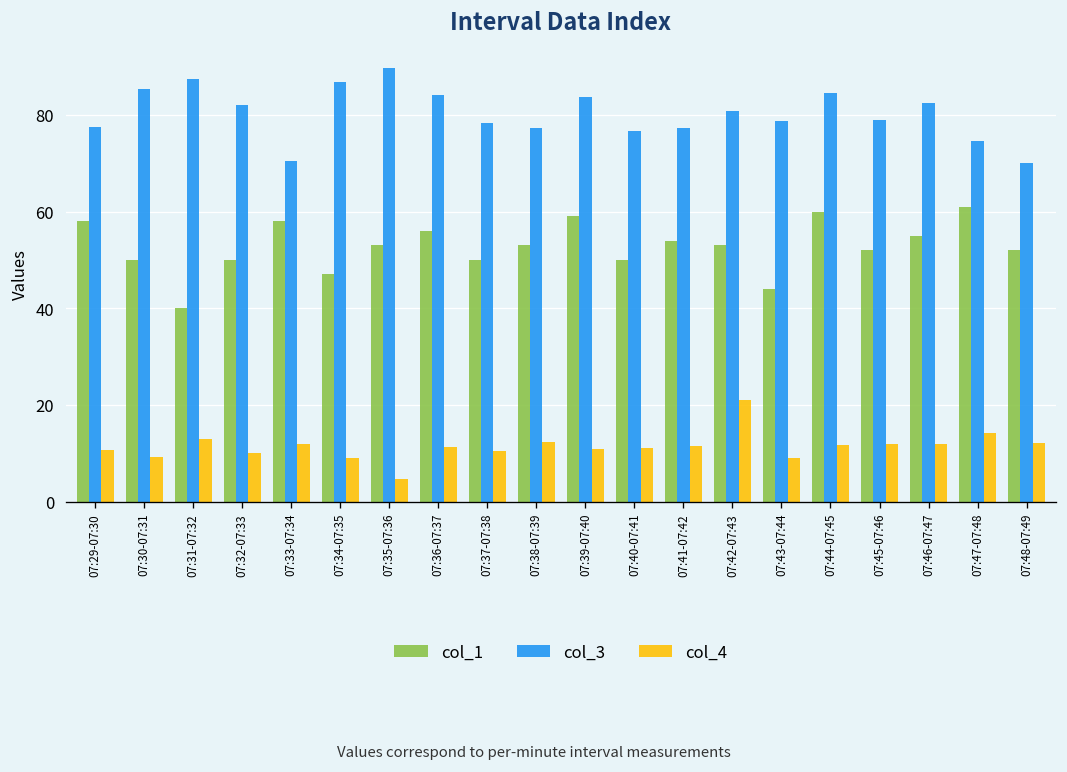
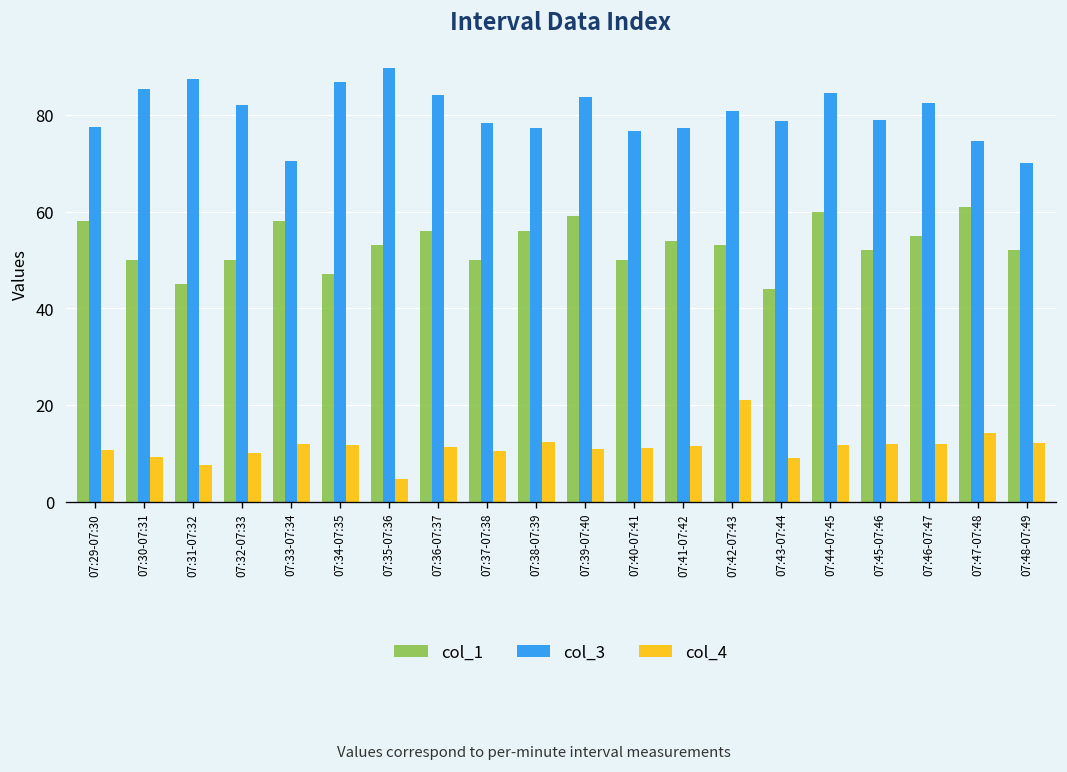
col_1, 07:31-07:32: 40 -> 45
col_4, 07:31-07:32: 13 -> 8
col_4, 07:34-07:35: 9 -> 12
col_1, 07:38-07:39: 53 -> 56
